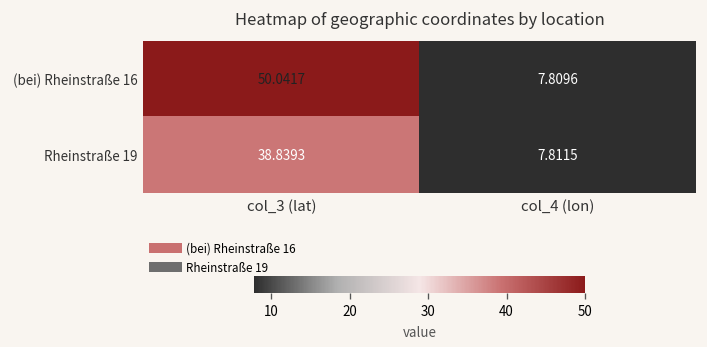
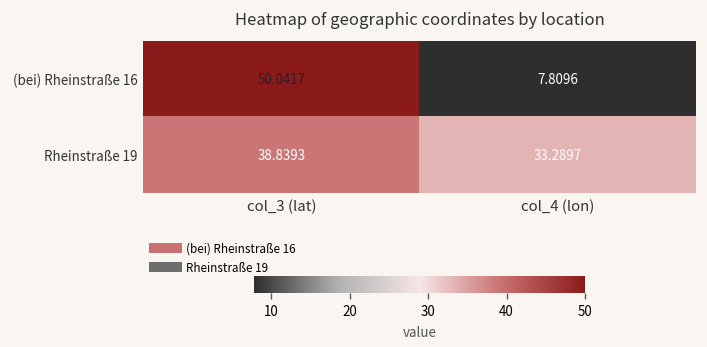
Rheinstraße 19, col_4 (lon): 7.8115 -> 33.2897
